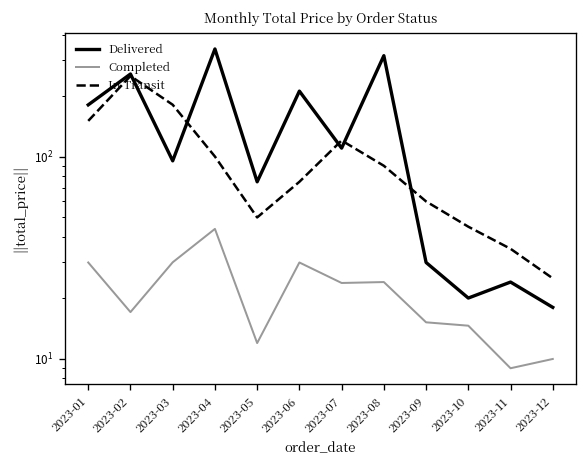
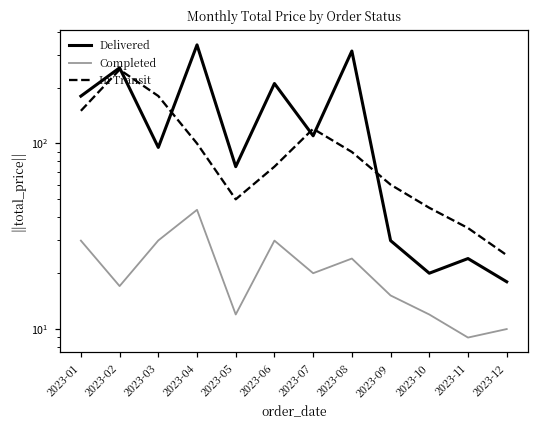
Completed, 2023-07: 24 -> 20
Completed, 2023-10: 15 -> 12
